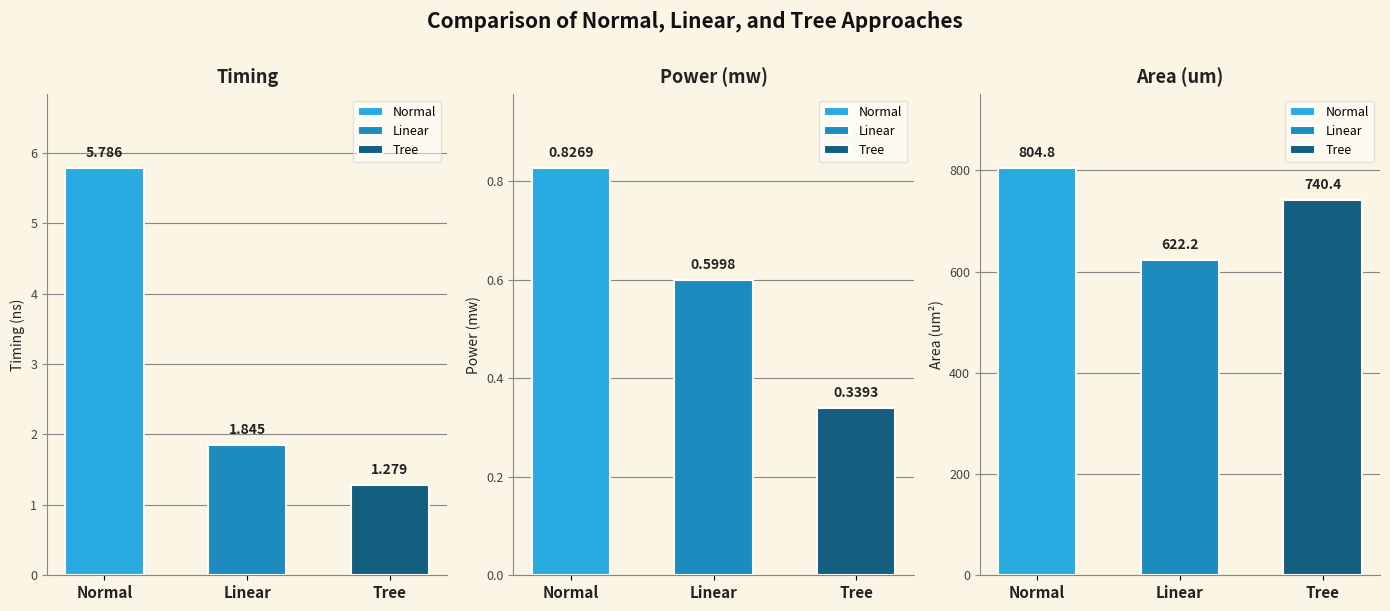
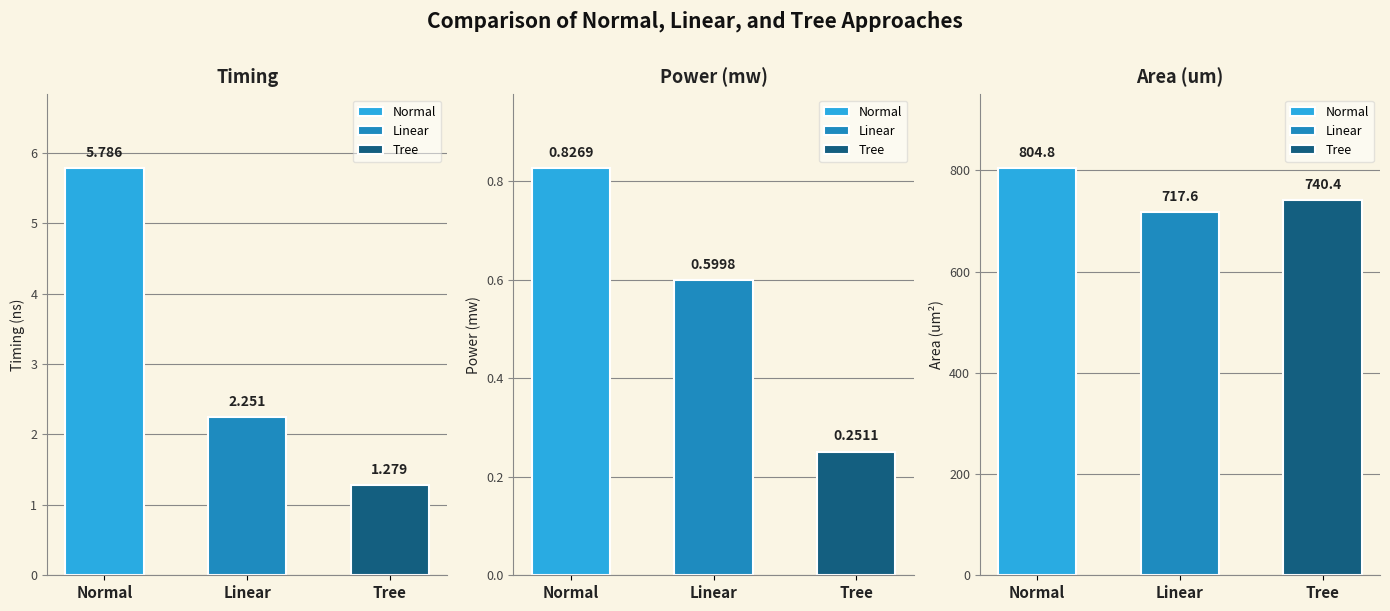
Timing, Linear: 1.845 -> 2.251
Power (mw), Tree: 0.3393 -> 0.2511
Area (um), Linear: 622.2 -> 717.6
